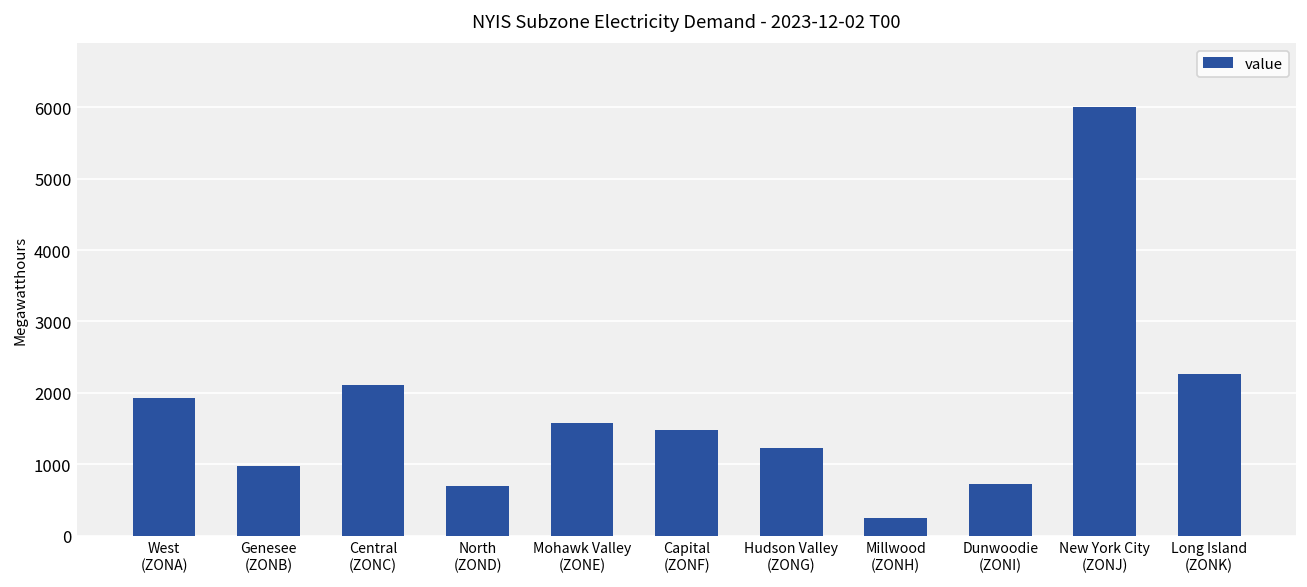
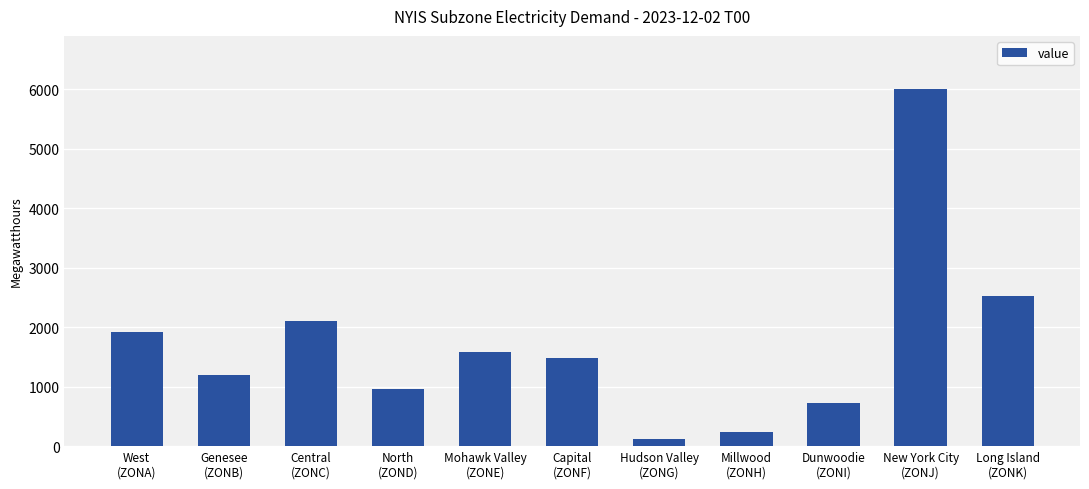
Genesee (ZONB): 1000 -> 1200
North (ZOND): 700 -> 1000
Hudson Valley (ZONG): 1200 -> 100
Long Island (ZONK): 2300 -> 2500
